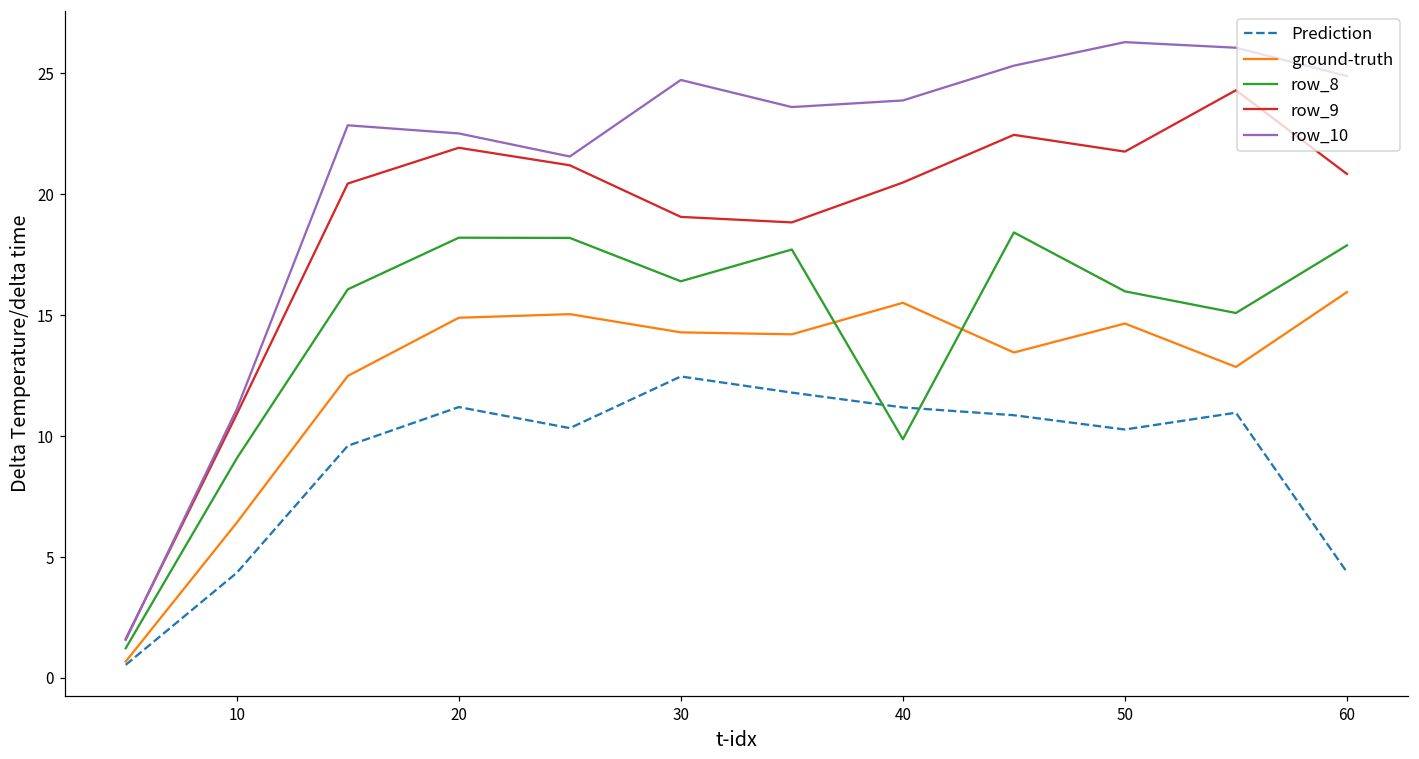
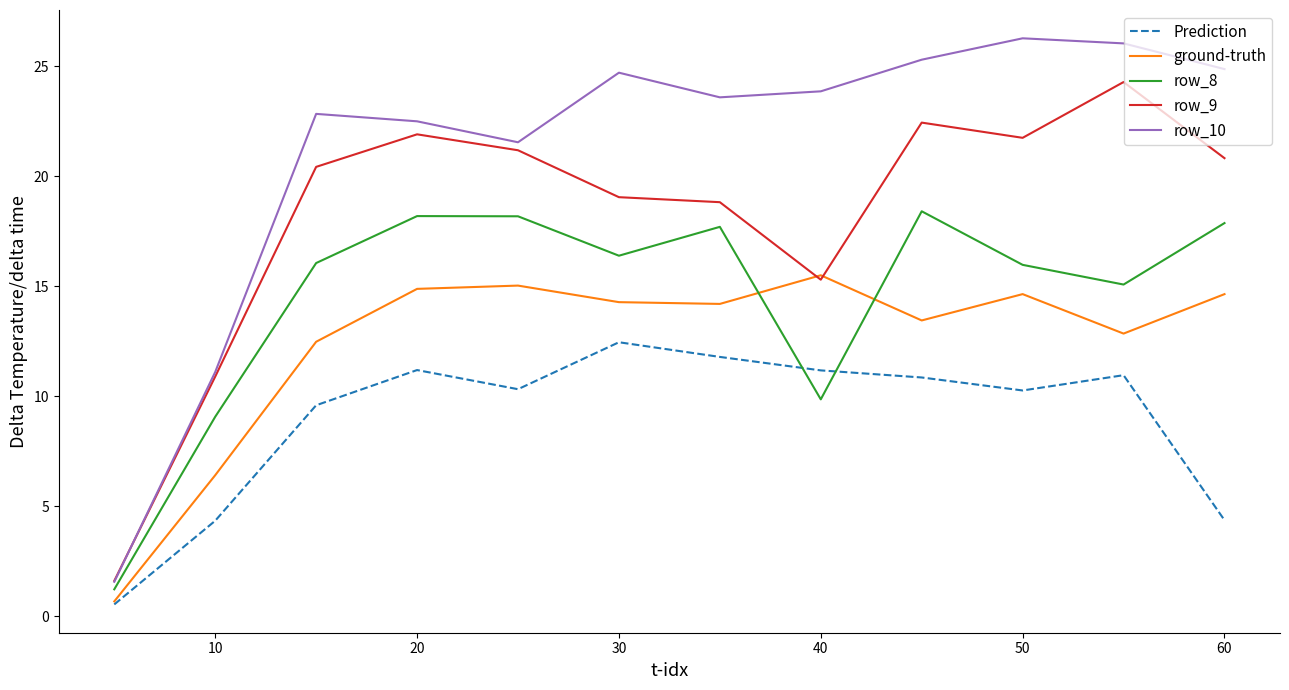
row_9, 40: 20.5 -> 15.3
ground-truth, 60: 15.9 -> 14.6
